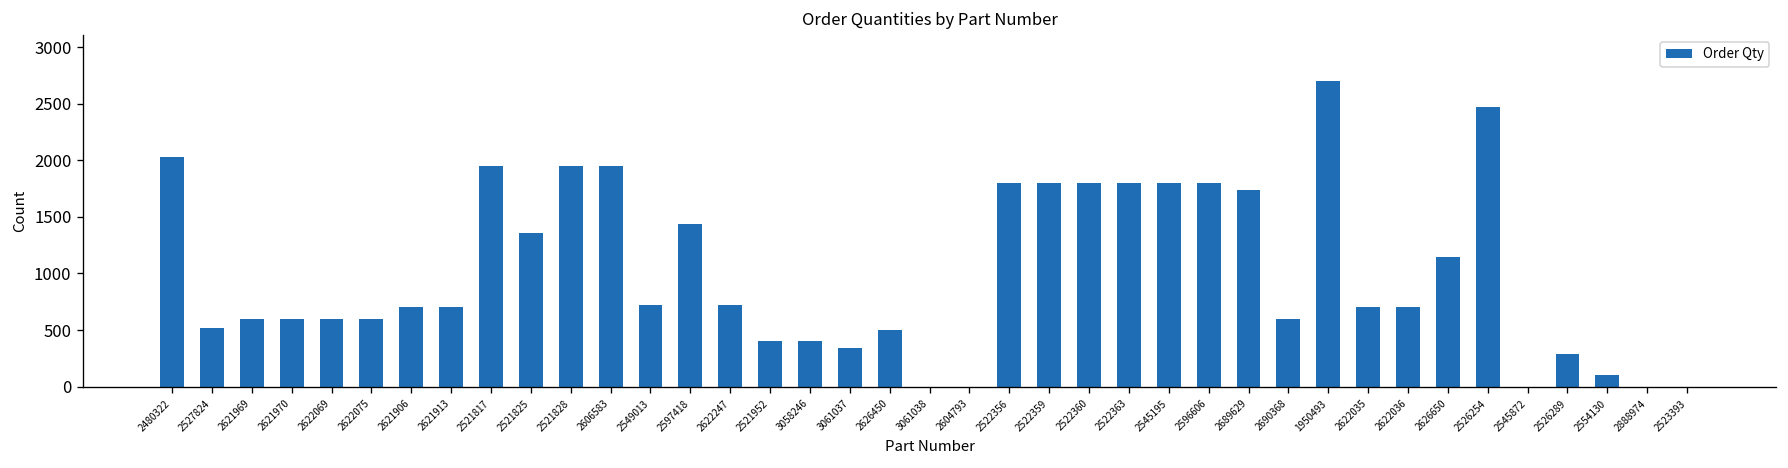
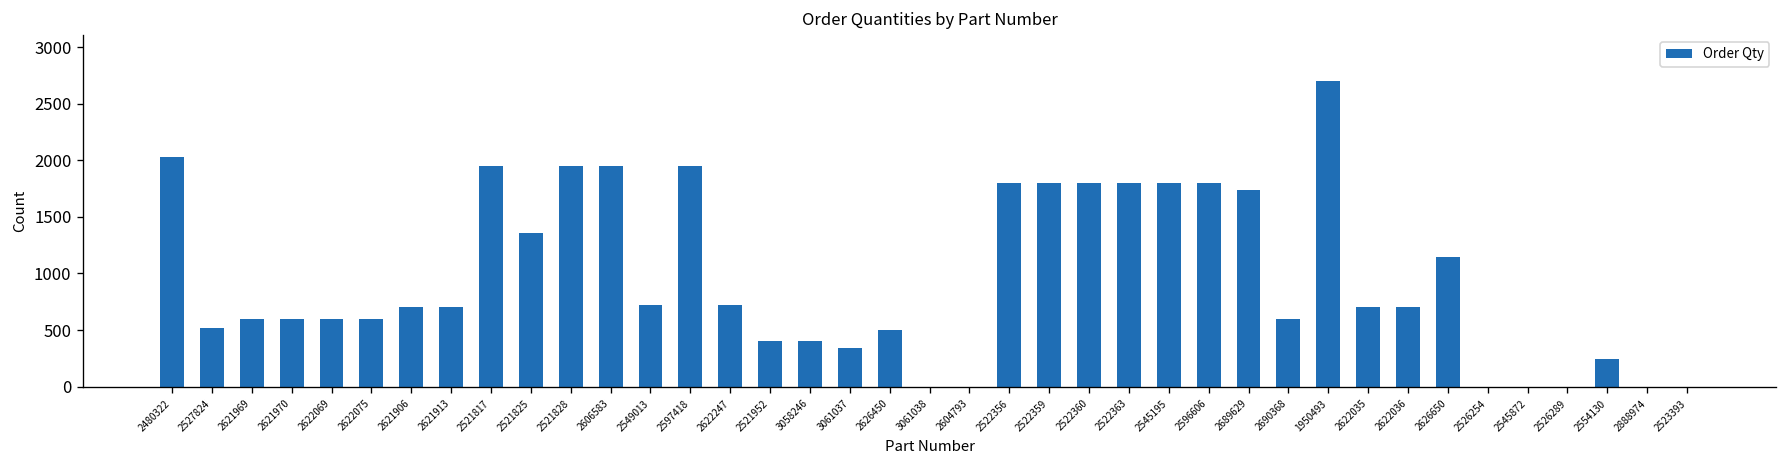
2597418: 1400 -> 2000
2526254: 2500 -> 0
2526289: 300 -> 0
2554130: 100 -> 200
